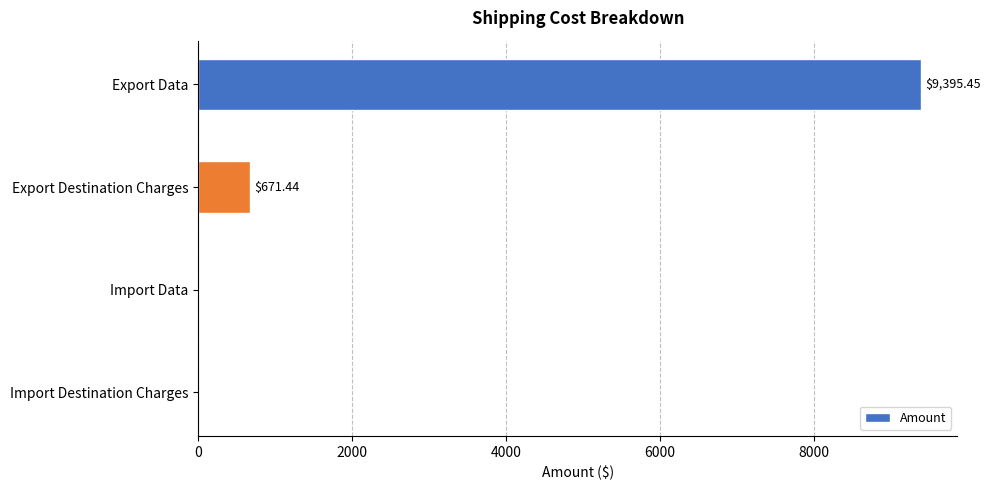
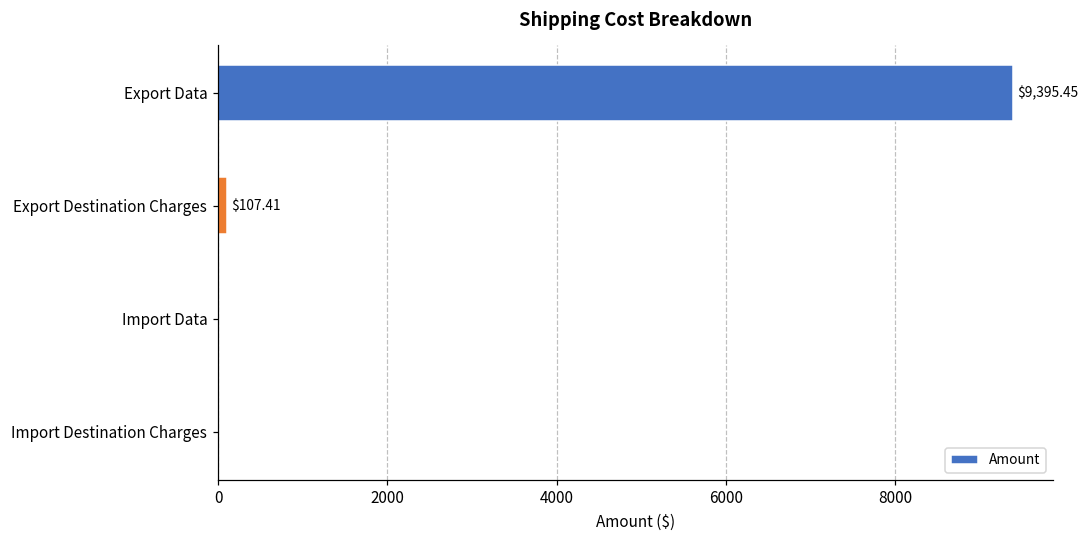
Export Destination Charges: $671.44 -> $107.41
